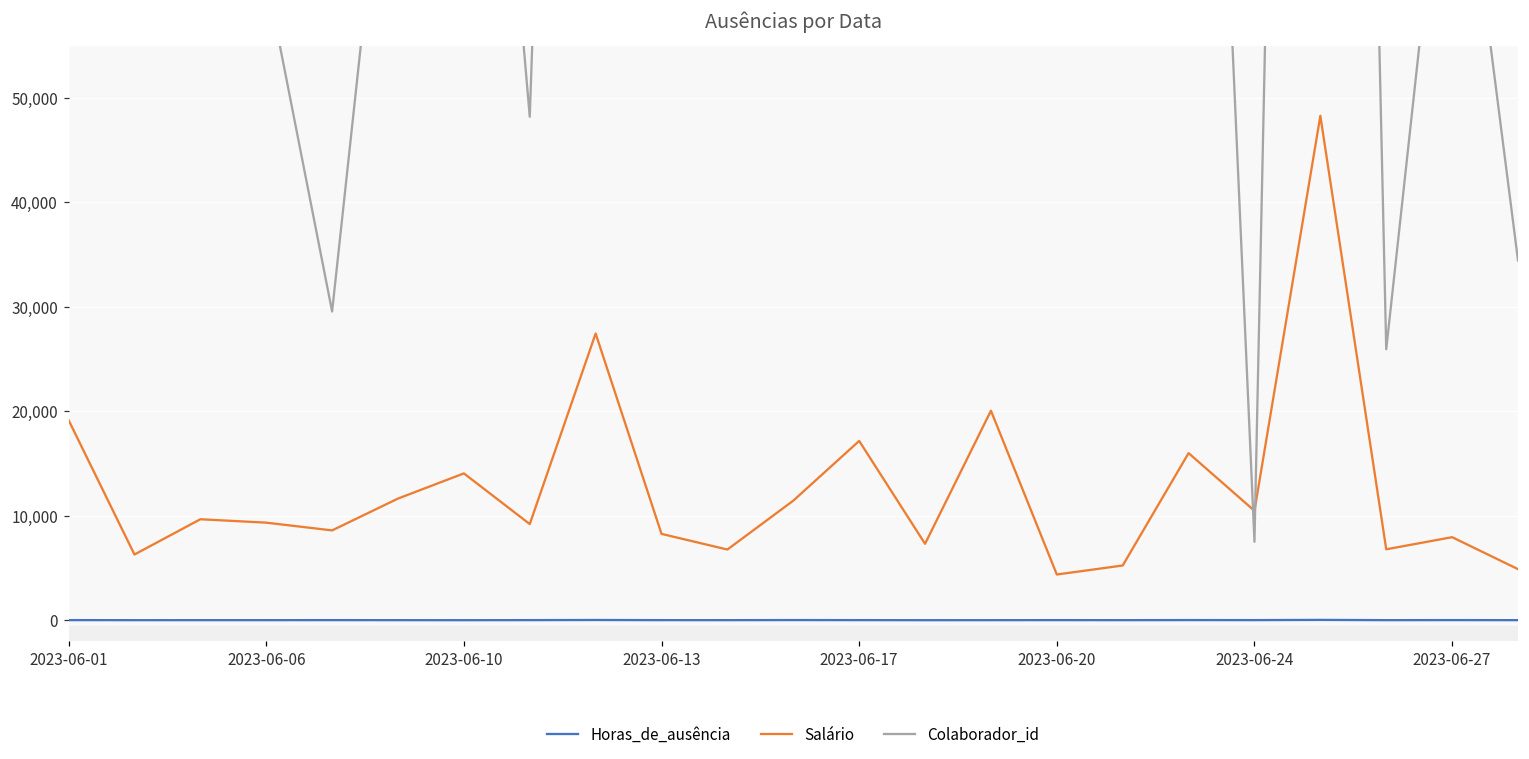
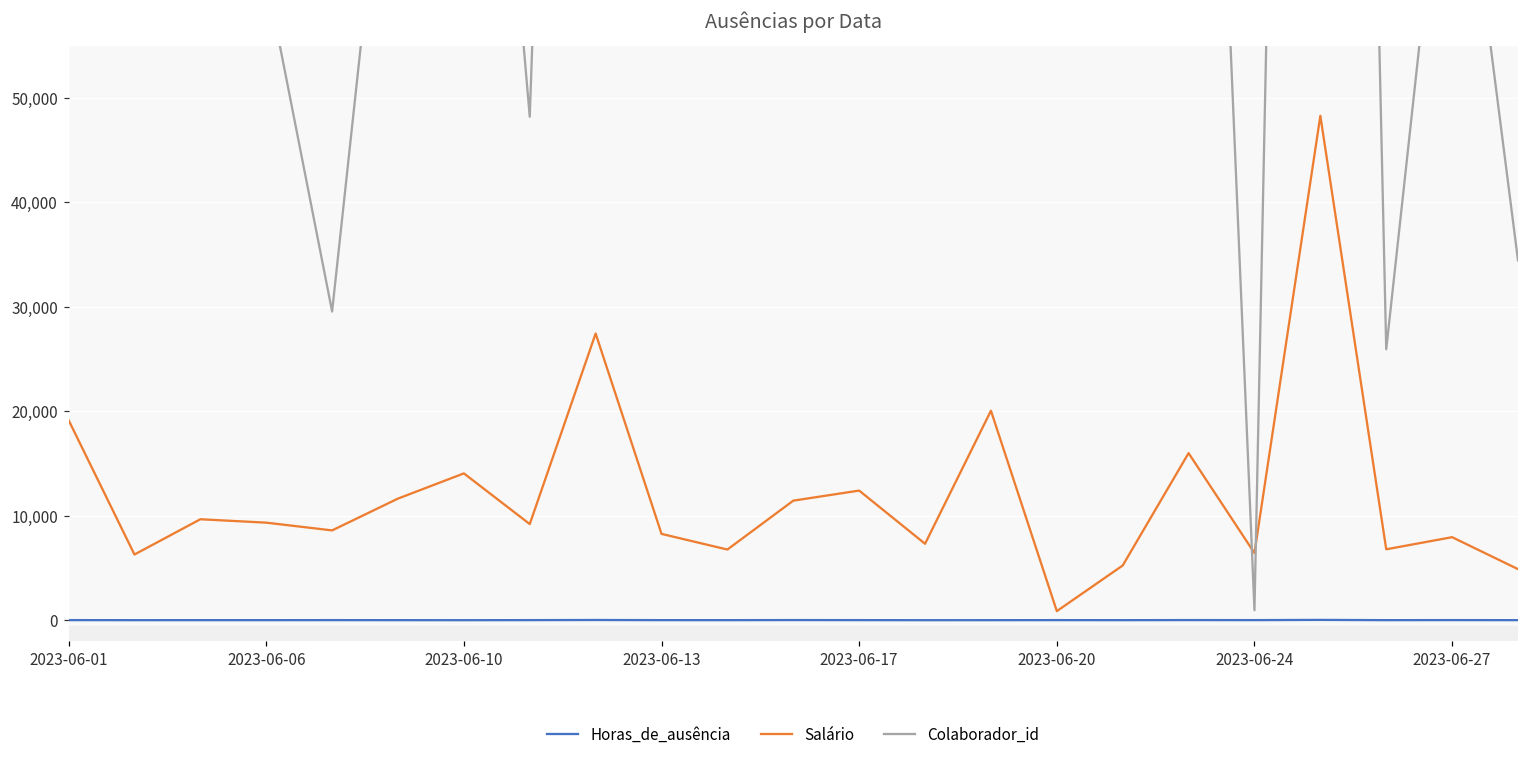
Salário, 2023-06-17: 17,000 -> 12,000
Salário, 2023-06-20: 4,000 -> 1,000
Salário, 2023-06-24: 10,000 -> 6,000
Colaborador_id, 2023-06-24: 8,000 -> 1,000
